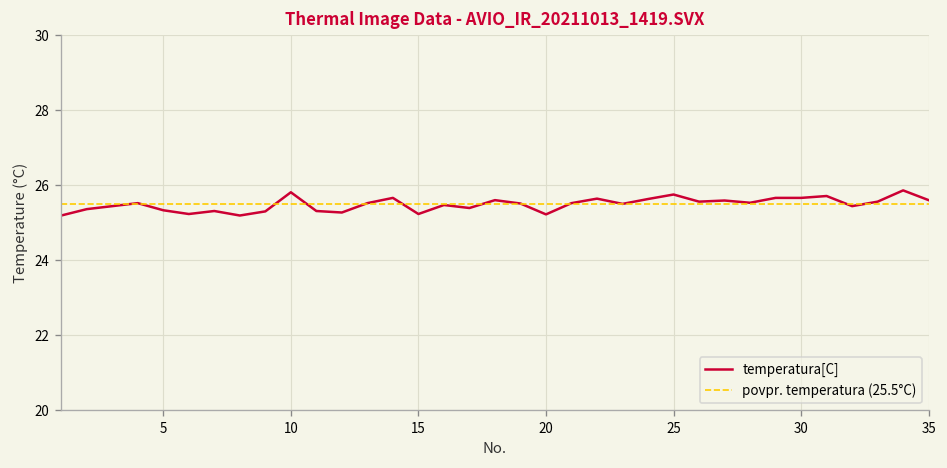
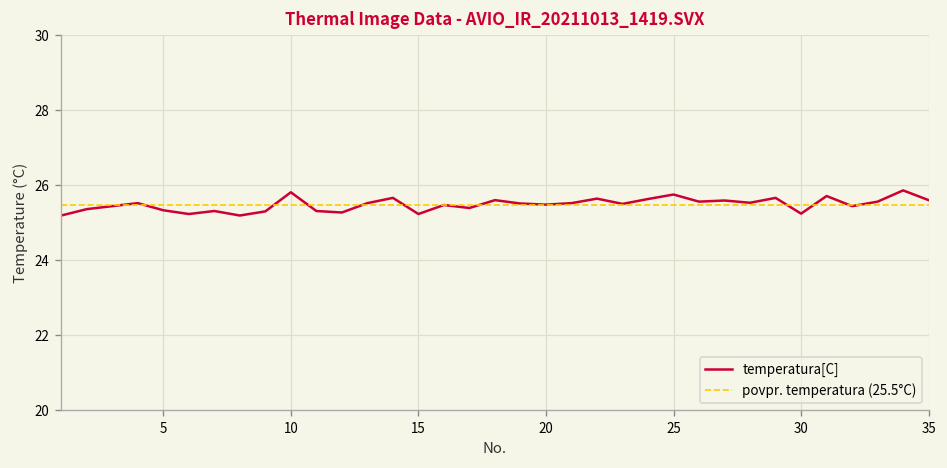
20: 25.2 -> 25.5
30: 25.7 -> 25.2
